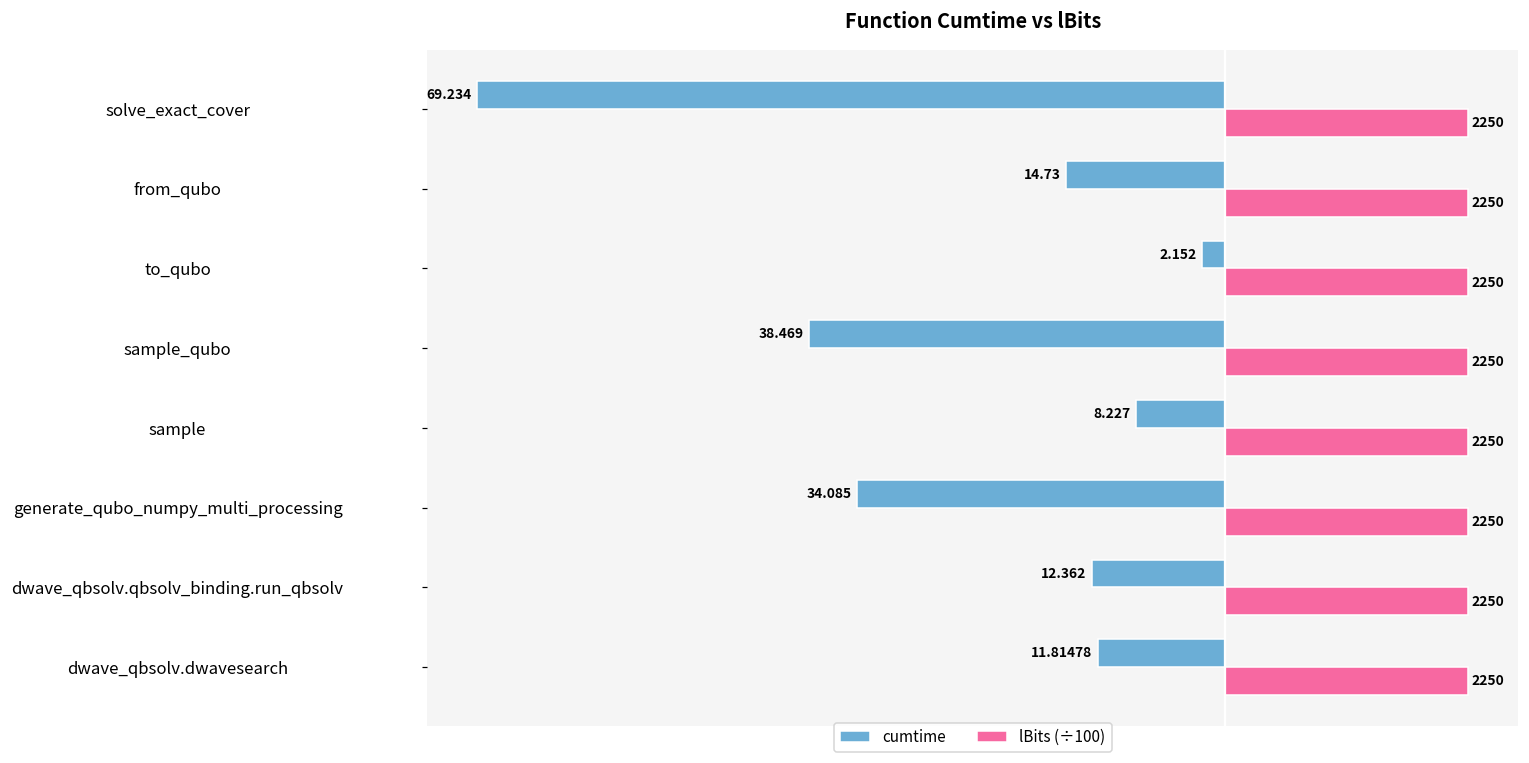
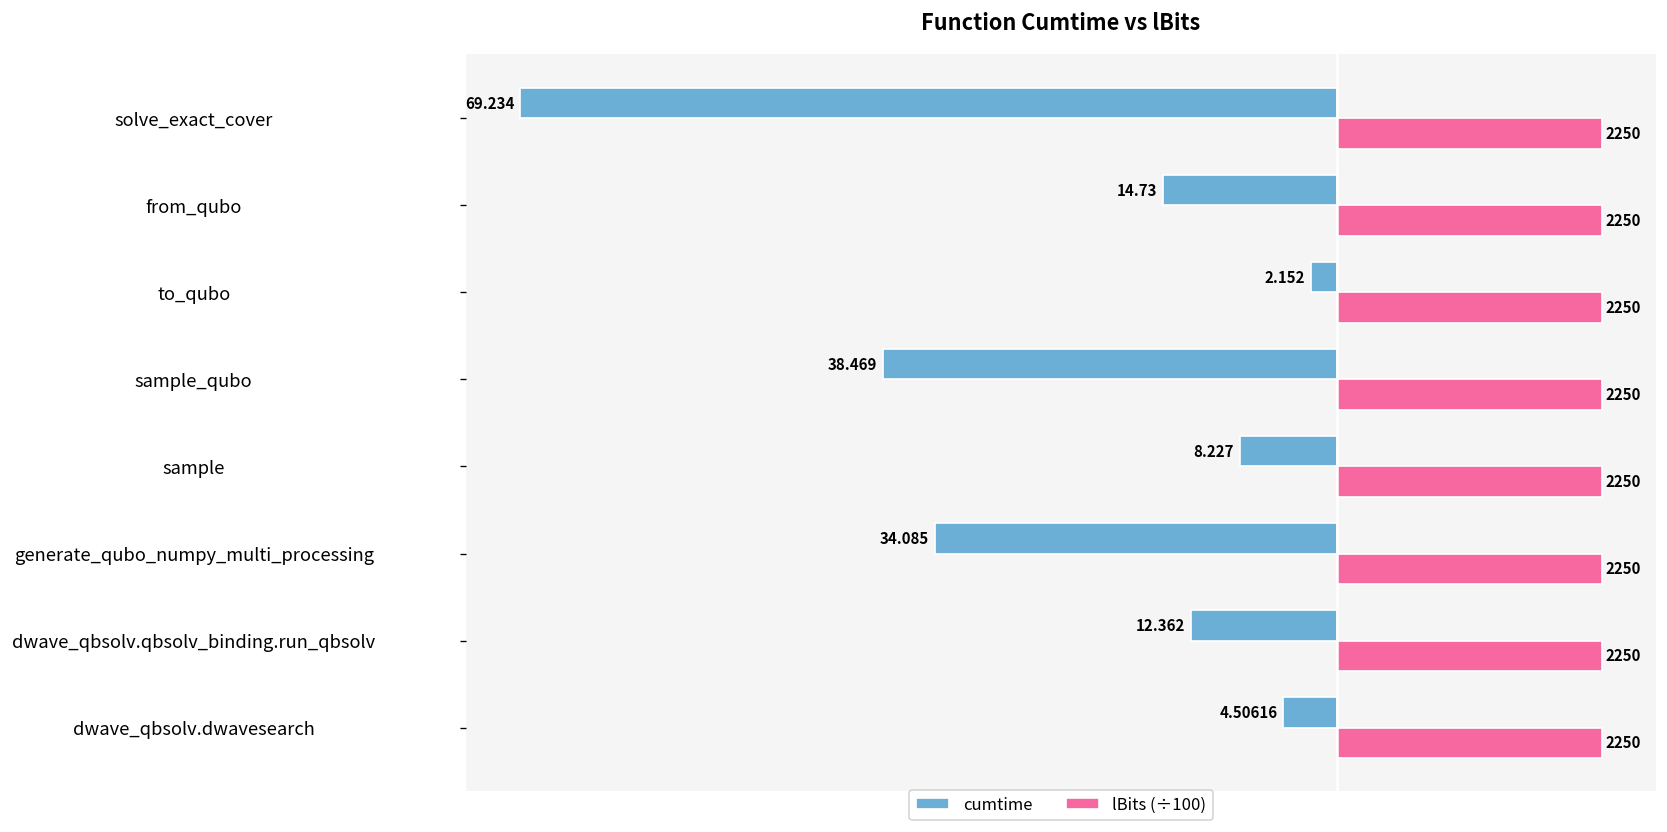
cumtime, dwave_qbsolv.dwavesearch: 11.81478 -> 4.50616
